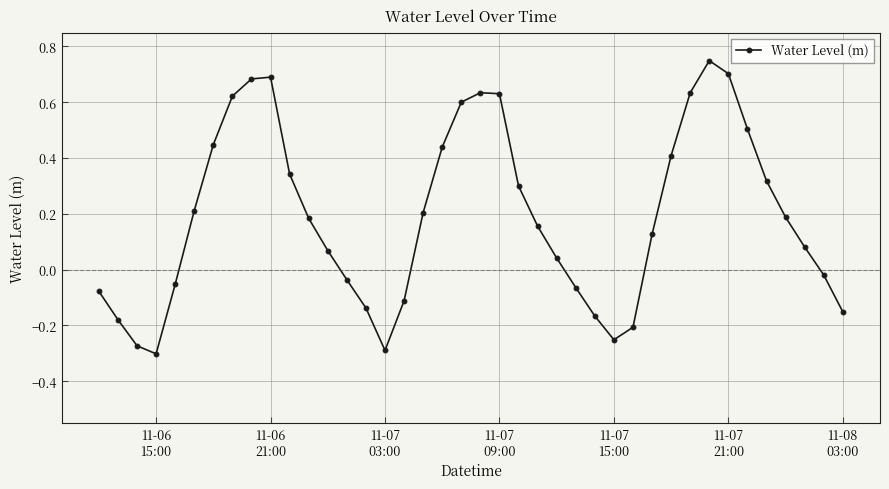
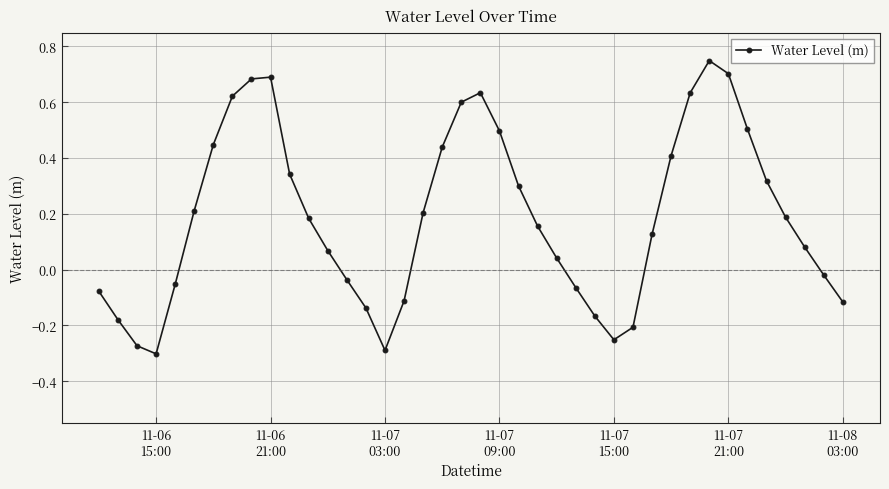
11-07 09:00: 0.63 -> 0.50
11-08 03:00: -0.15 -> -0.12
